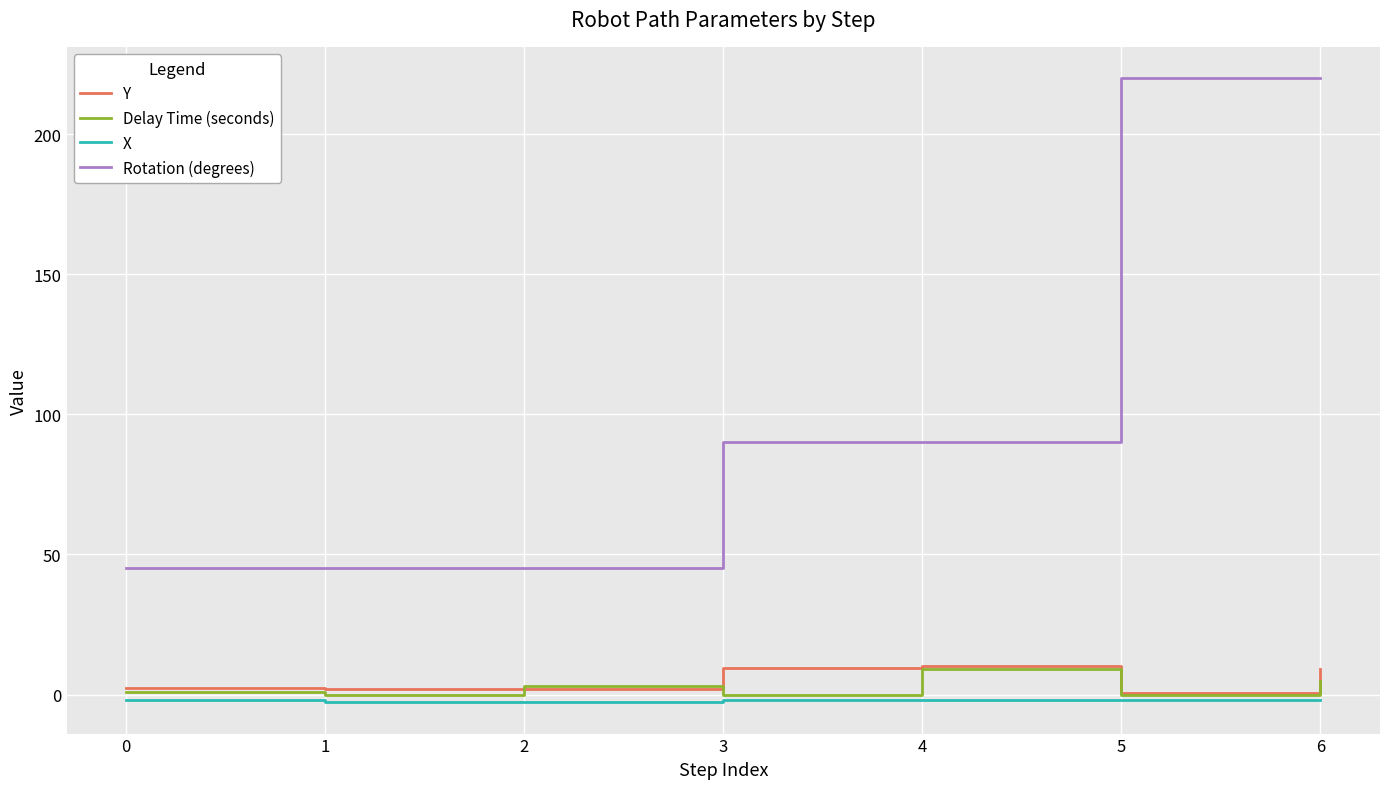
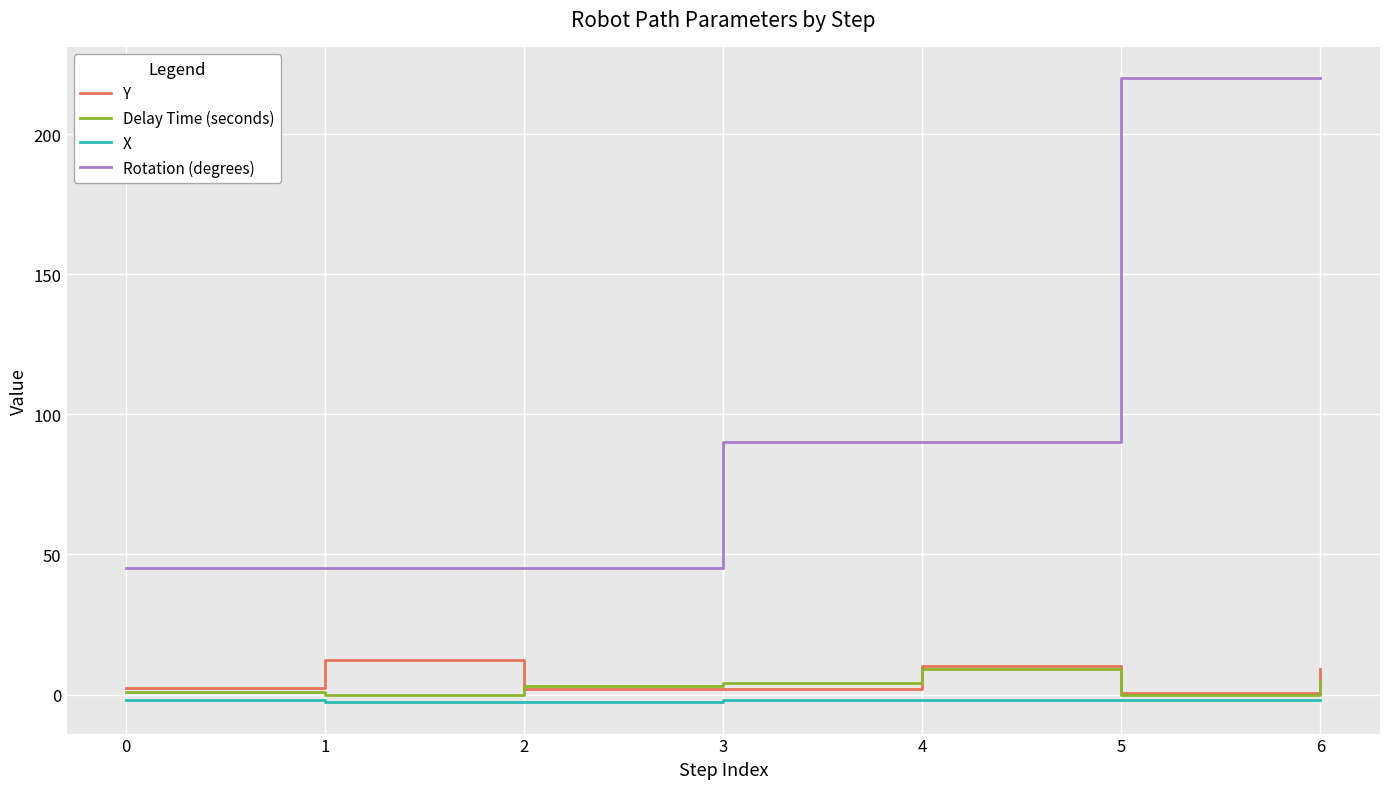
Y, 1: 2 -> 12
Y, 3: 9 -> 2
Delay Time (seconds), 3: 0 -> 4
